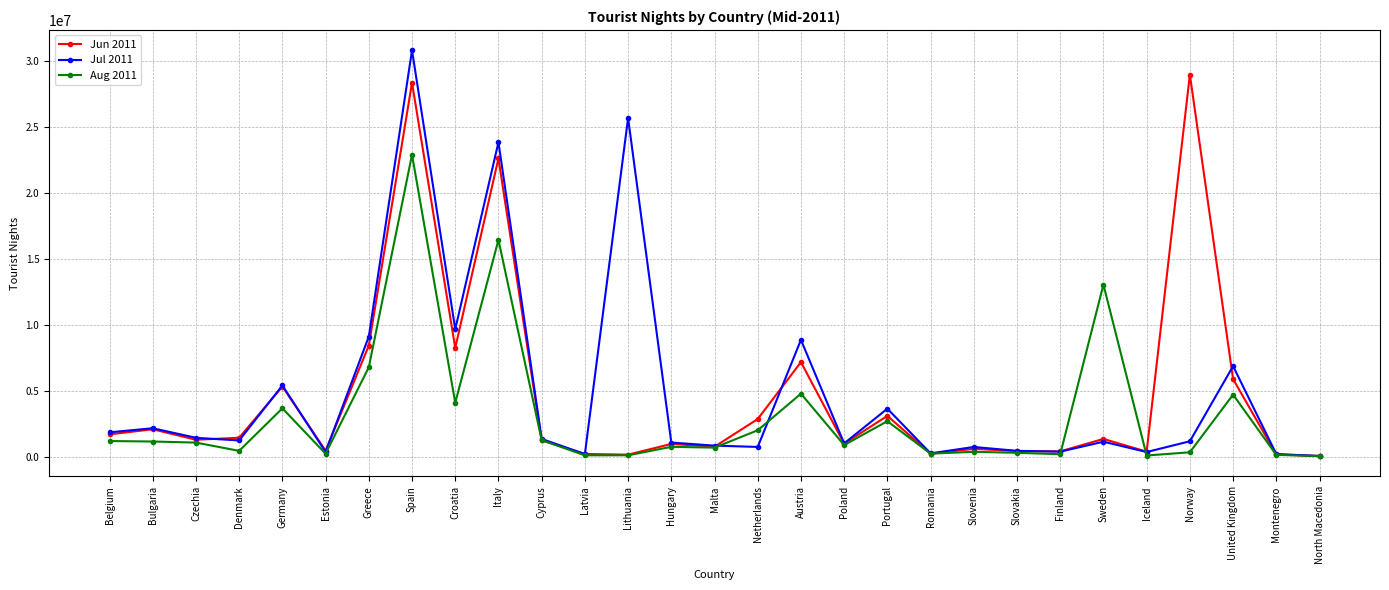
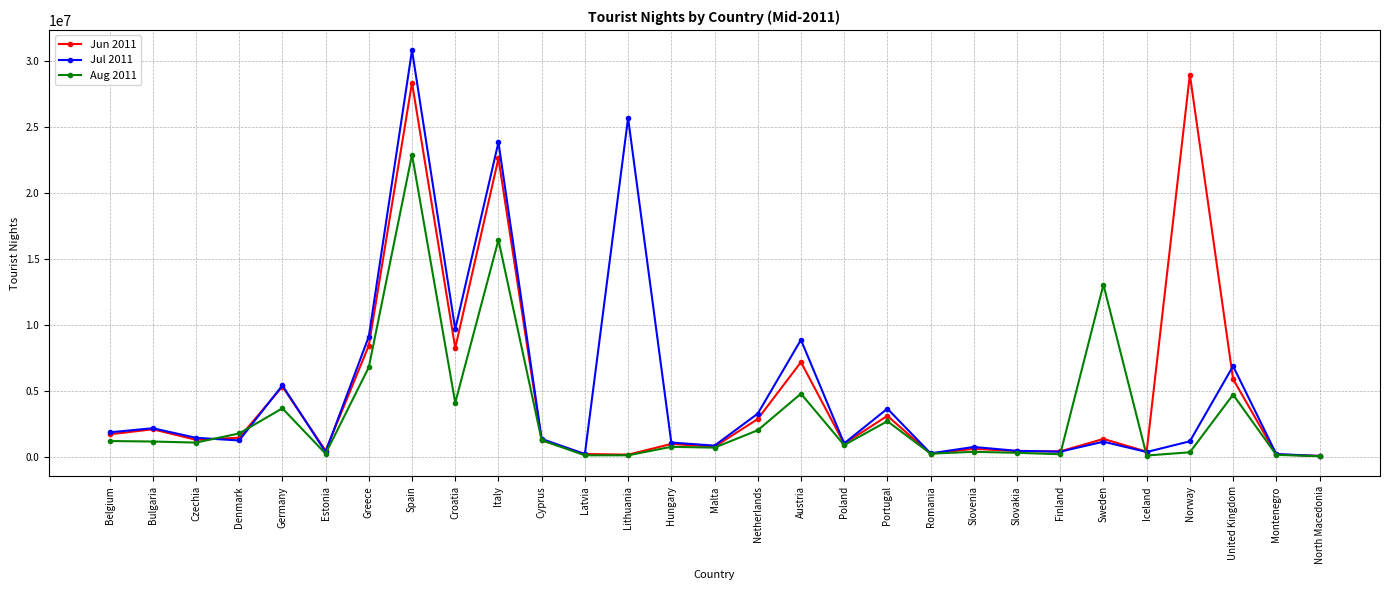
Aug 2011, Denmark: 500000 -> 1800000
Jul 2011, Netherlands: 800000 -> 3300000
